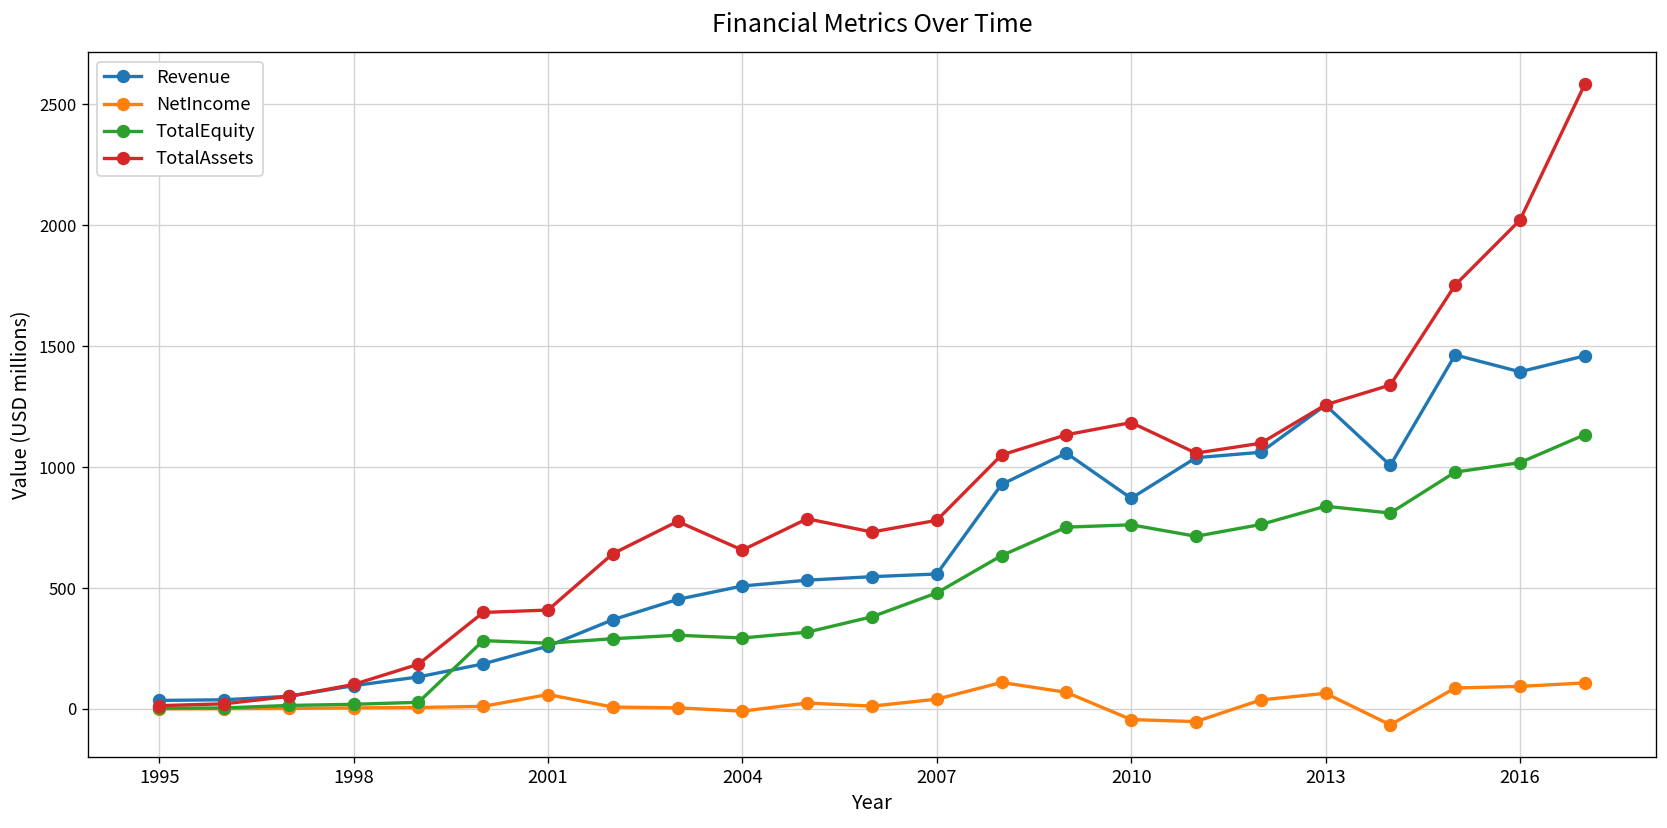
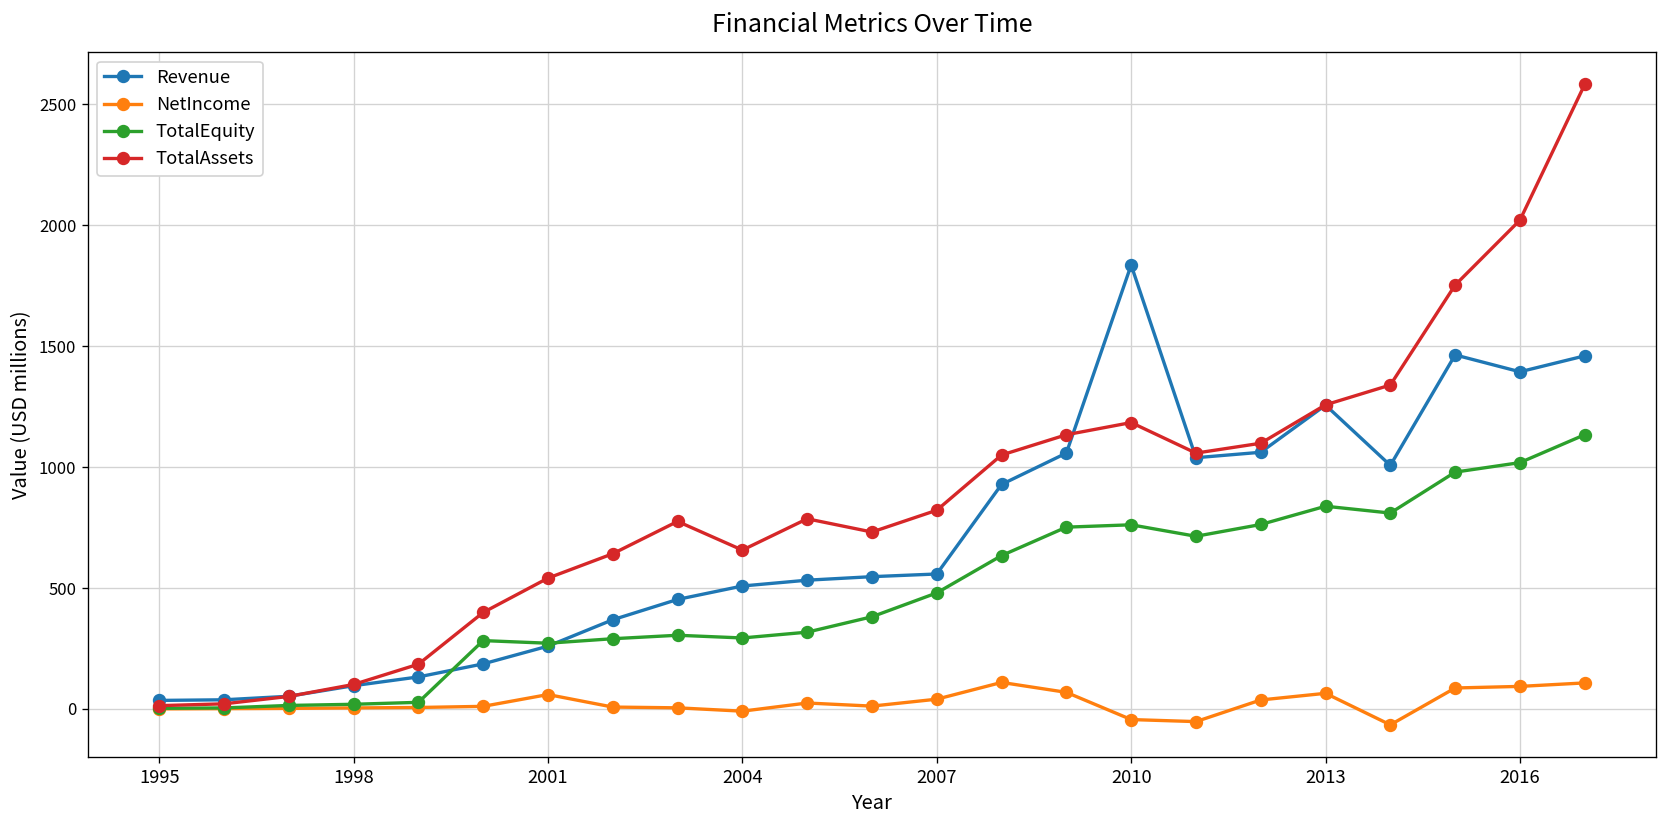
TotalAssets, 2001: 410 -> 540
TotalAssets, 2007: 780 -> 820
Revenue, 2010: 870 -> 1840
